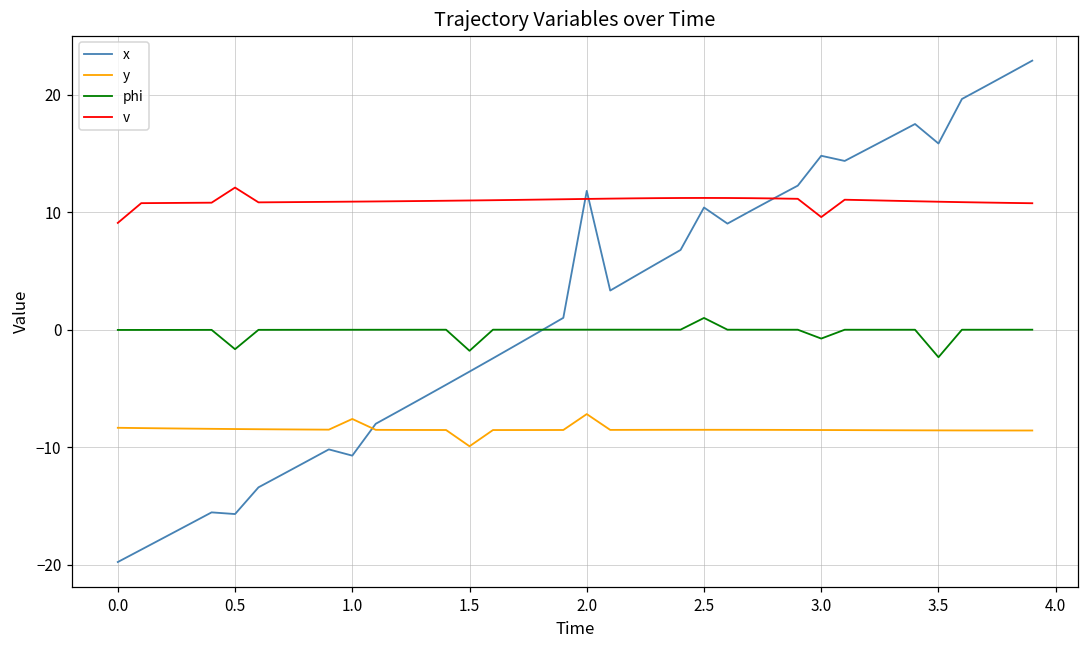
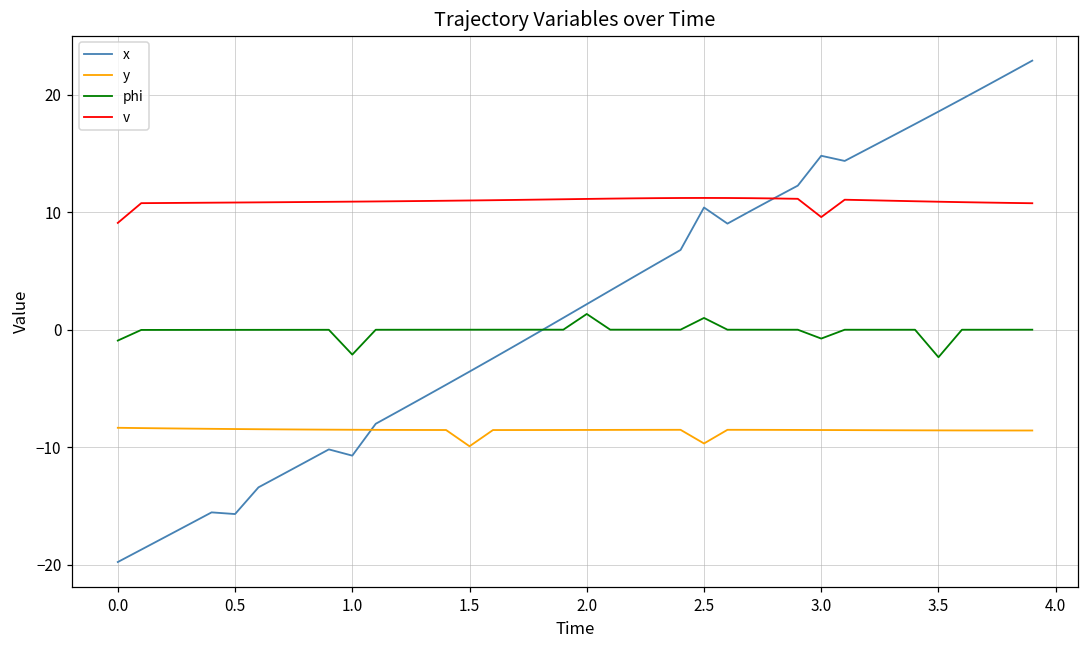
phi, 0.0: 0.0 -> -0.9
phi, 0.5: -1.7 -> 0.0
v, 0.5: 12.1 -> 10.8
y, 1.0: -7.6 -> -8.5
phi, 1.0: 0.0 -> -2.1
phi, 1.5: -1.8 -> 0.0
x, 2.0: 11.8 -> 2.2
y, 2.0: -7.2 -> -8.5
phi, 2.0: 0.0 -> 1.3
y, 2.5: -8.5 -> -9.7
x, 3.5: 15.8 -> 18.6
